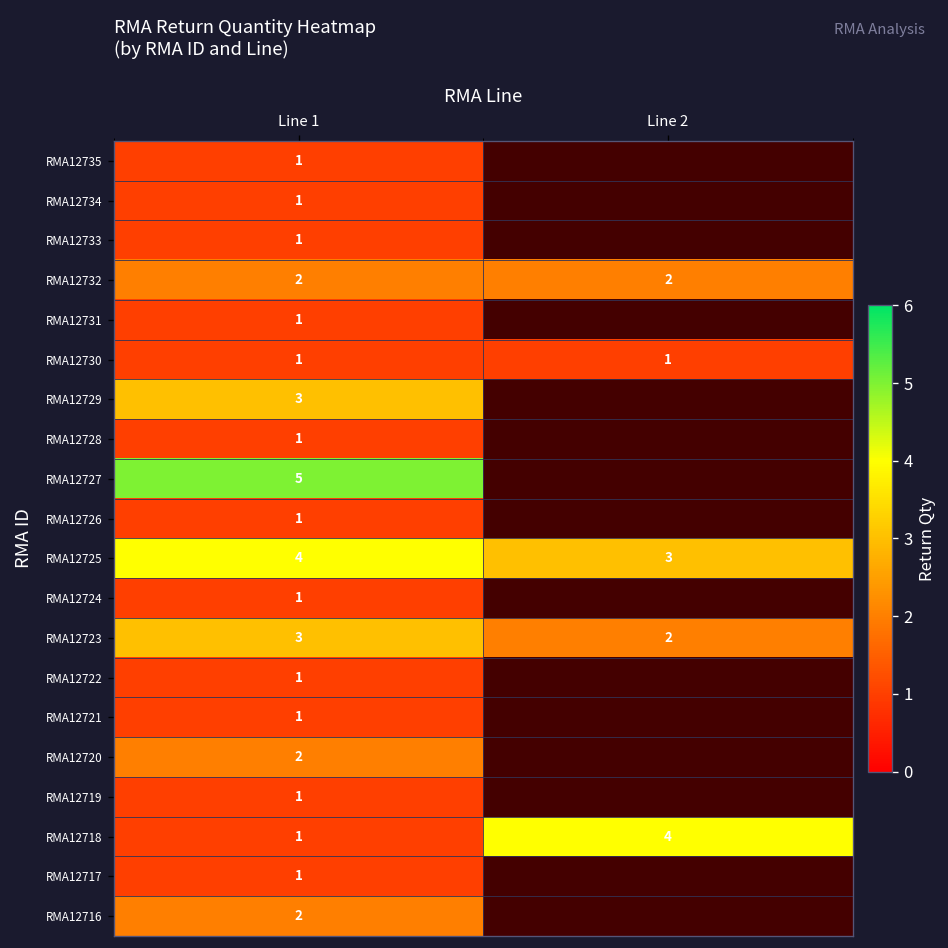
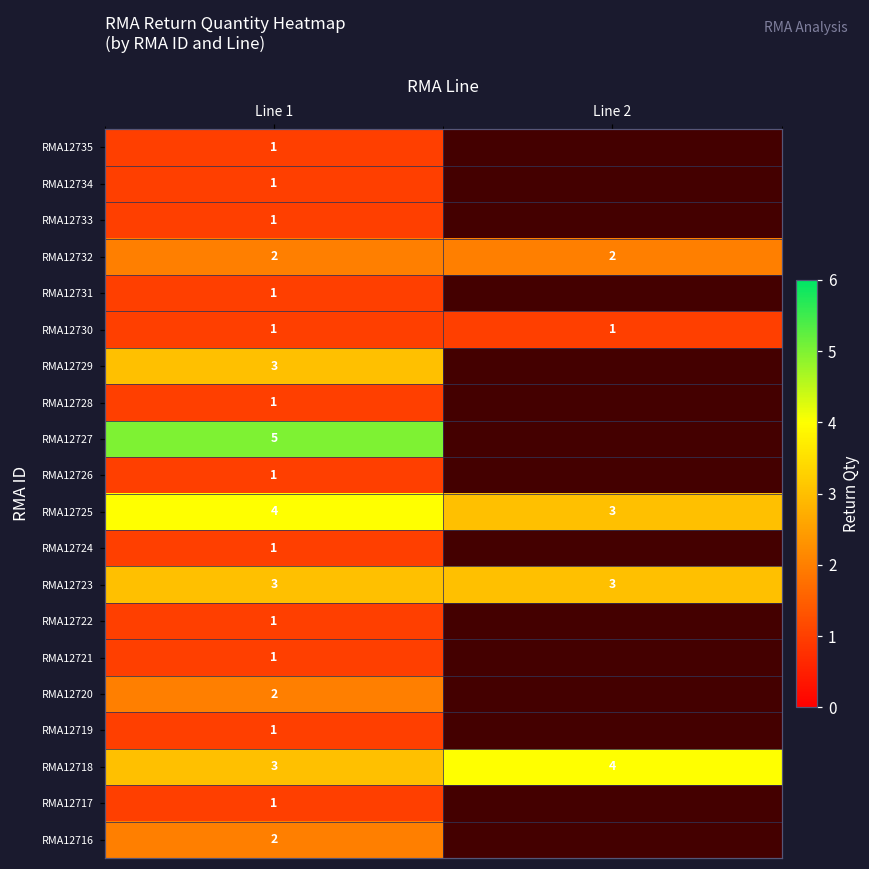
RMA12723, Line 2: 2 -> 3
RMA12718, Line 1: 1 -> 3
